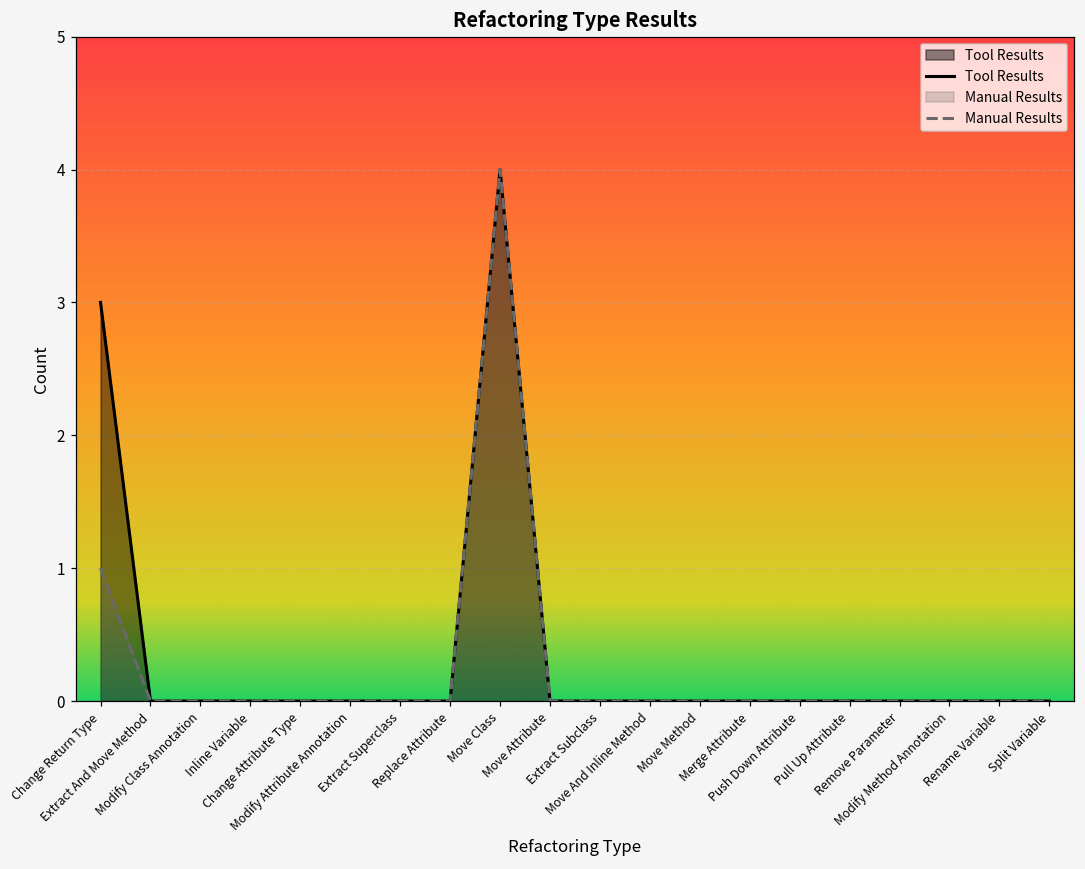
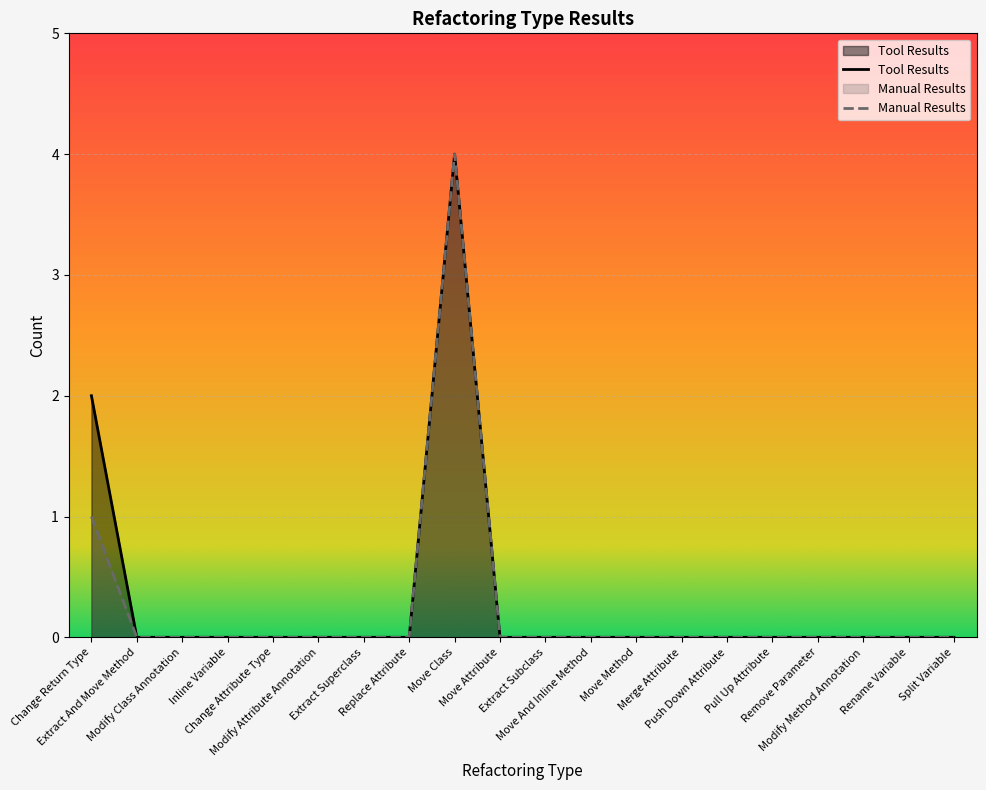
Tool Results, Change Return Type: 3 -> 2
